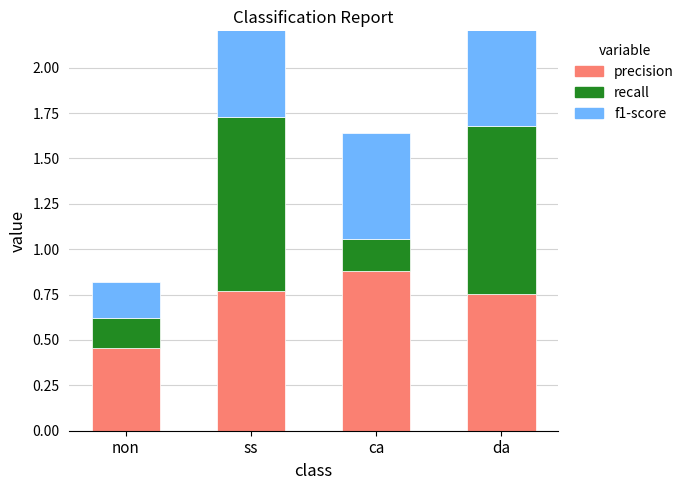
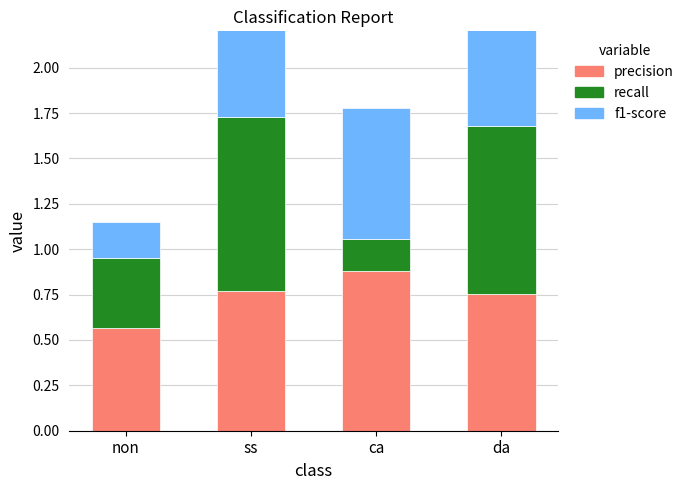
precision, non: 0.45 -> 0.57
recall, non: 0.17 -> 0.39
f1-score, ca: 0.58 -> 0.72
